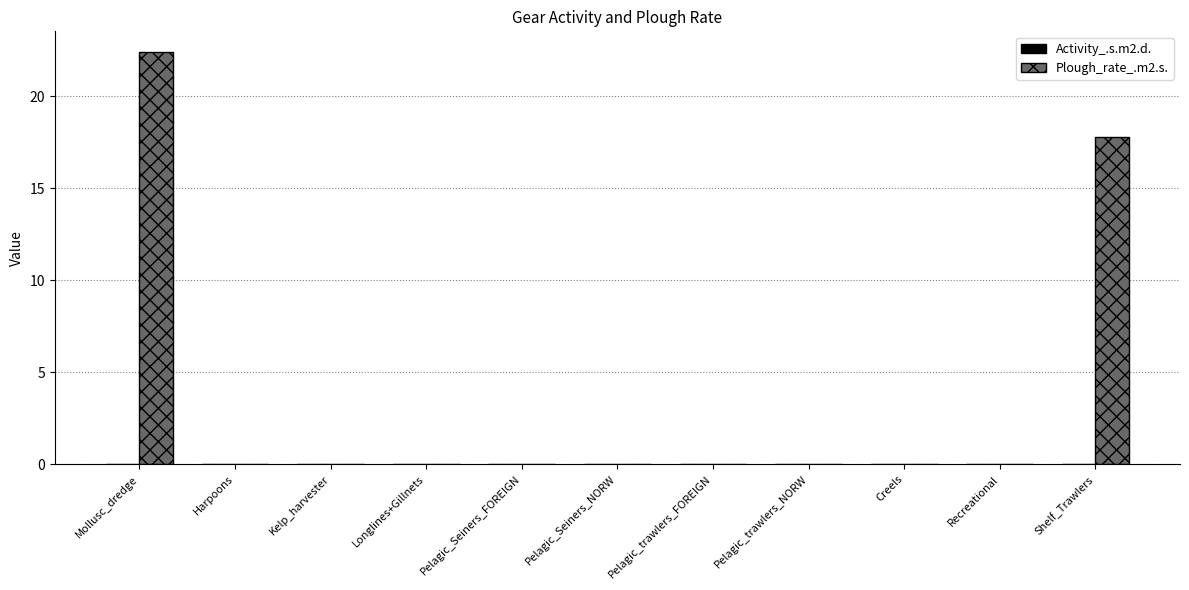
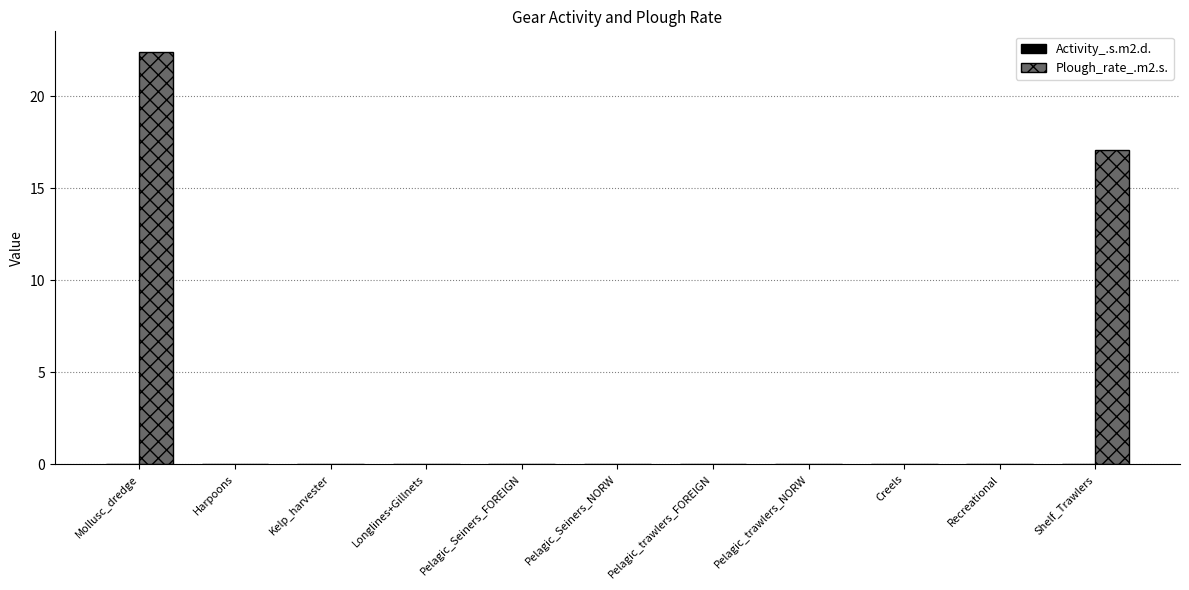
Plough_rate_.m2.s., Shelf_Trawlers: 17.8 -> 17.1
